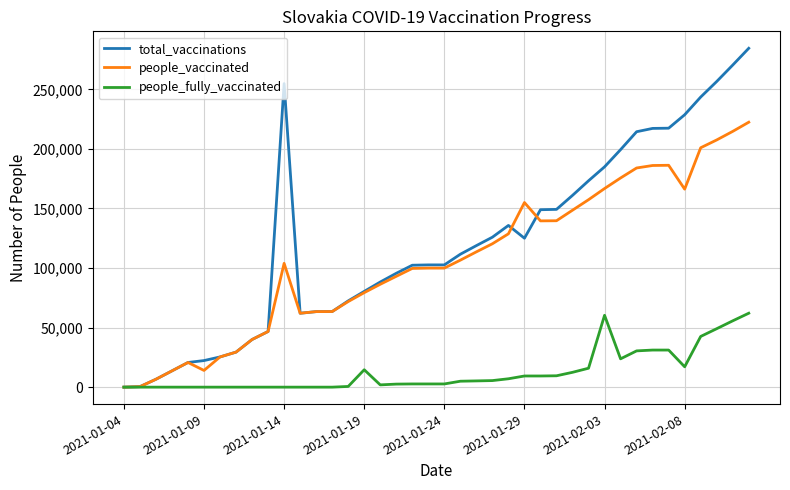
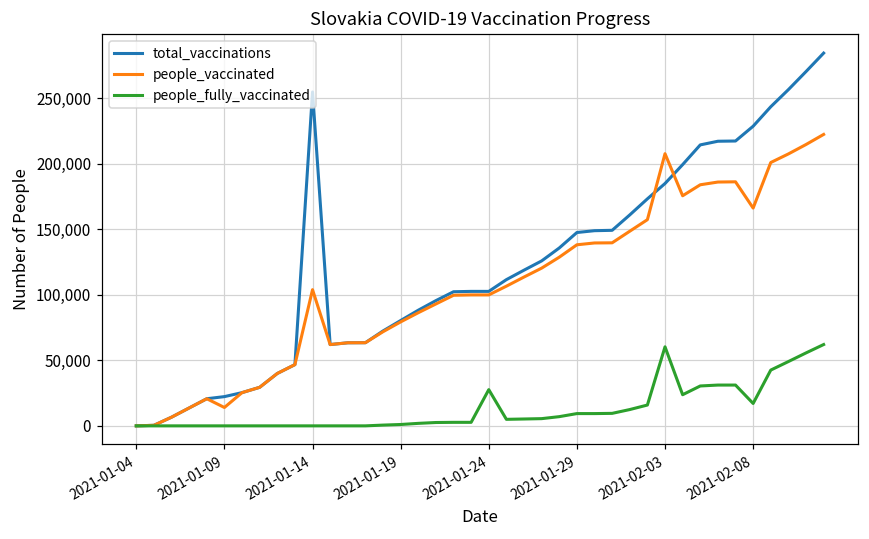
people_fully_vaccinated, 2021-01-19: 15,000 -> 1,000
people_fully_vaccinated, 2021-01-24: 3,000 -> 28,000
total_vaccinations, 2021-01-29: 125,000 -> 148,000
people_vaccinated, 2021-01-29: 155,000 -> 138,000
people_vaccinated, 2021-02-03: 167,000 -> 208,000
